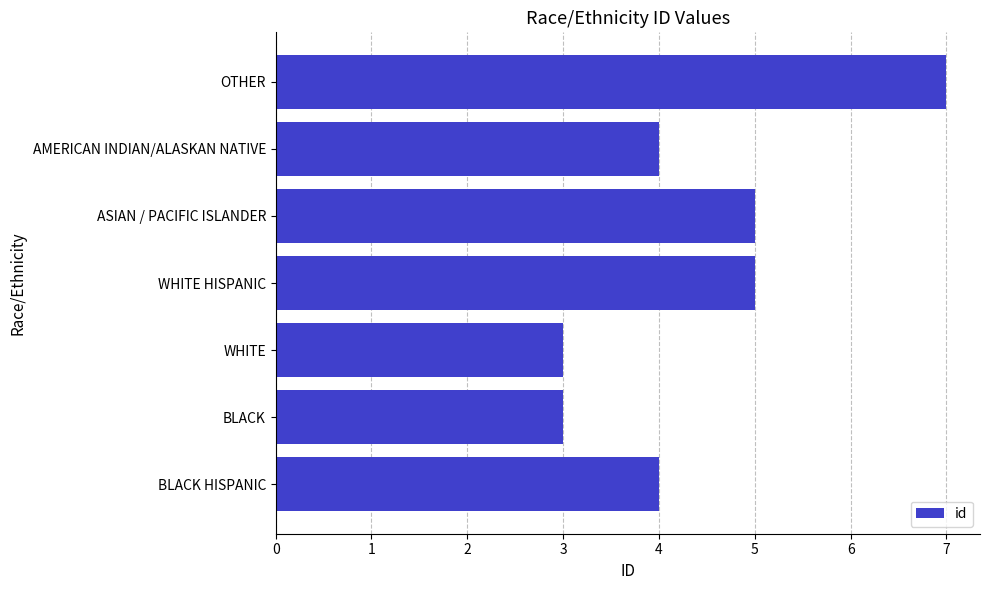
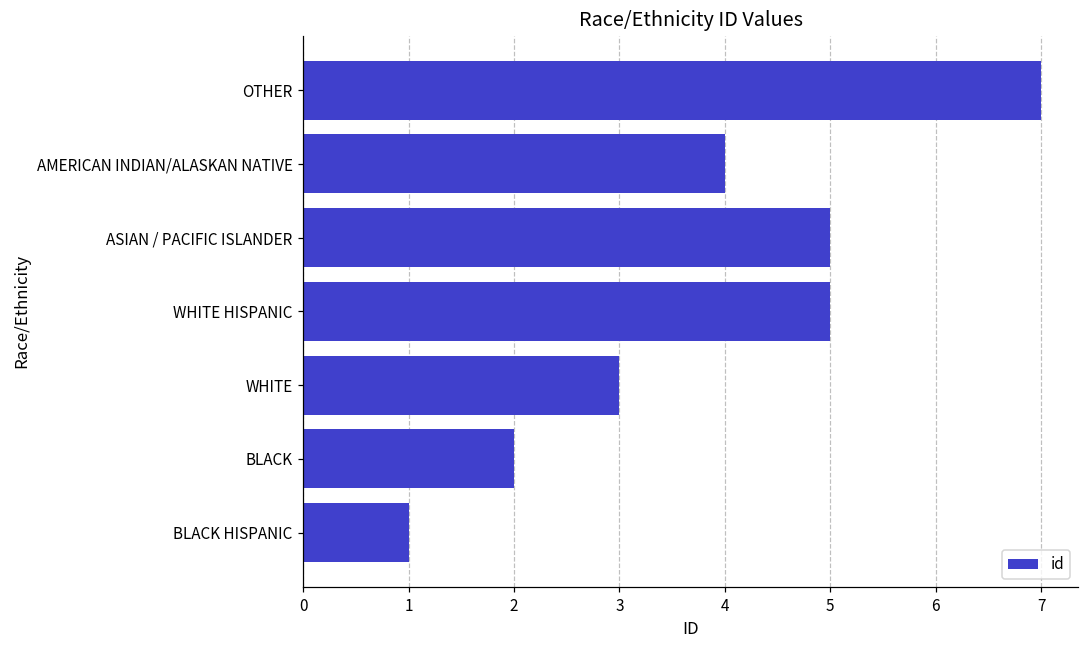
BLACK: 3 -> 2
BLACK HISPANIC: 4 -> 1
